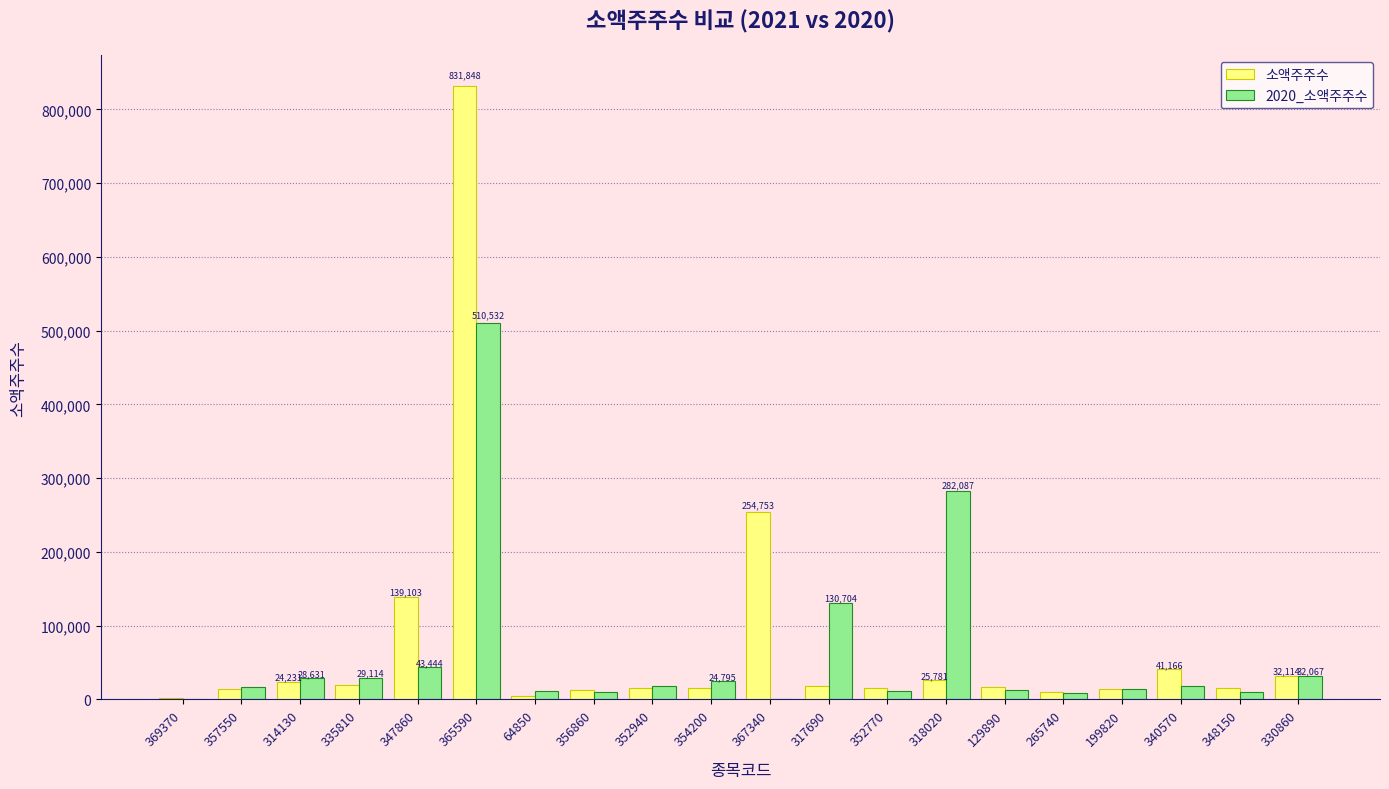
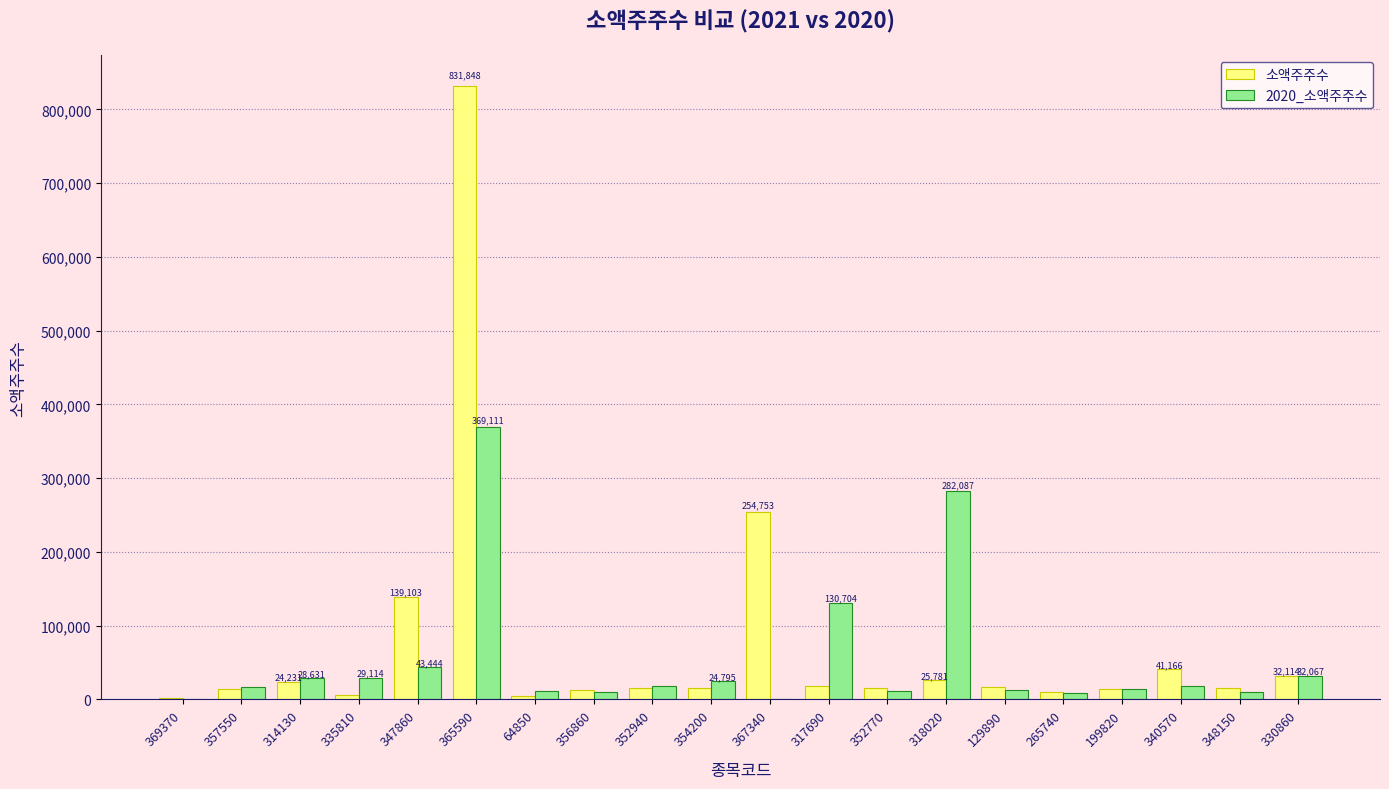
소액주주수, 335810: 20,000 -> 10,000
2020_소액주주수, 365590: 510,532 -> 369,111
